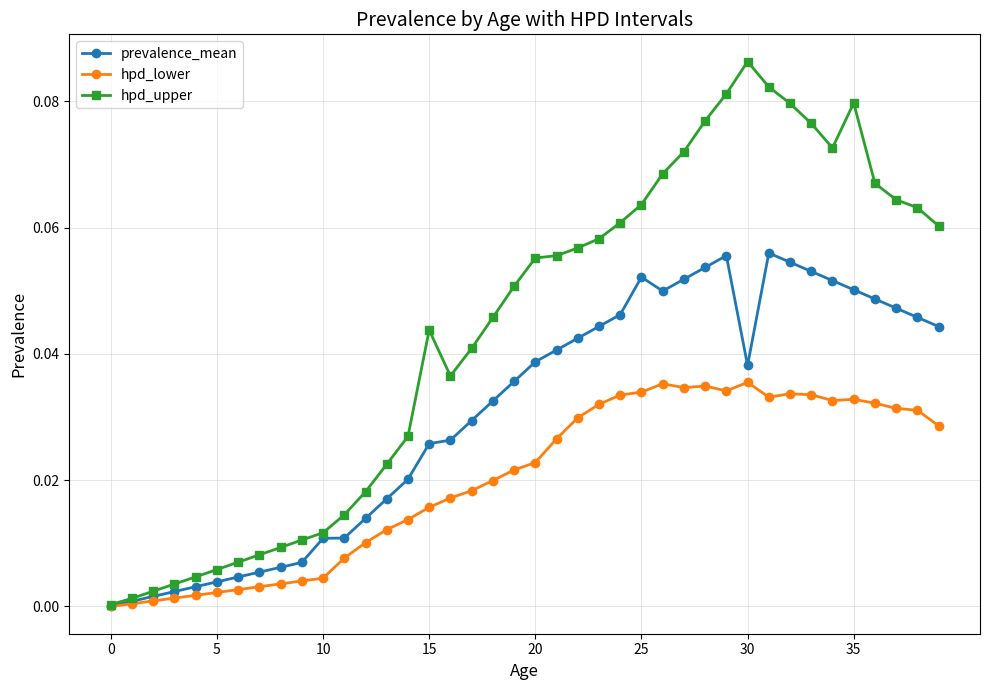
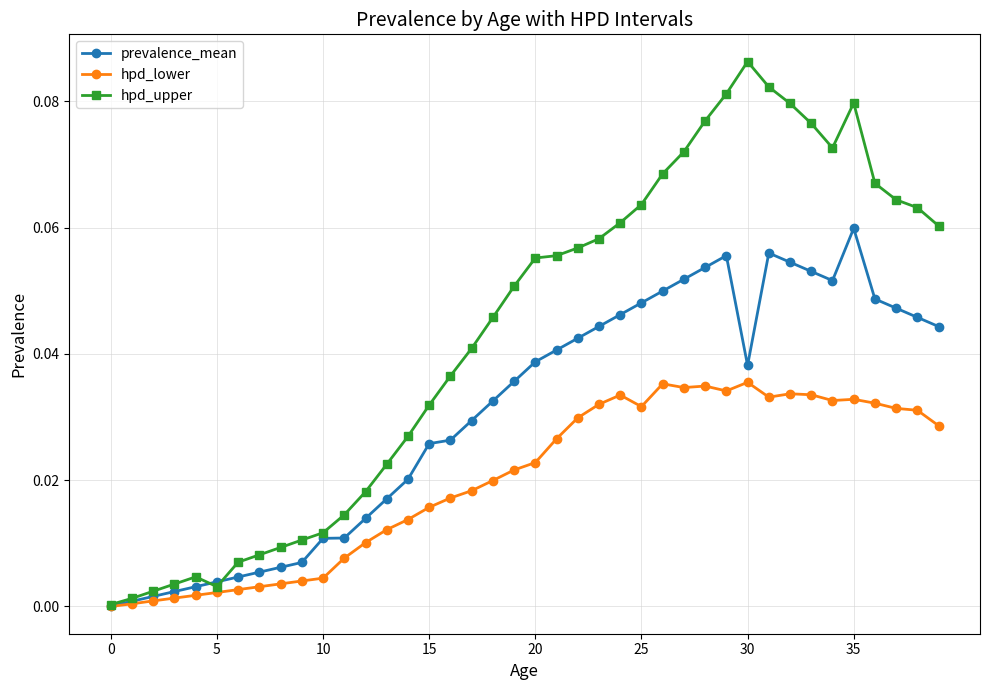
hpd_upper, 5: 0.006 -> 0.003
hpd_upper, 15: 0.044 -> 0.032
prevalence_mean, 25: 0.052 -> 0.048
hpd_lower, 25: 0.034 -> 0.032
prevalence_mean, 35: 0.050 -> 0.060
